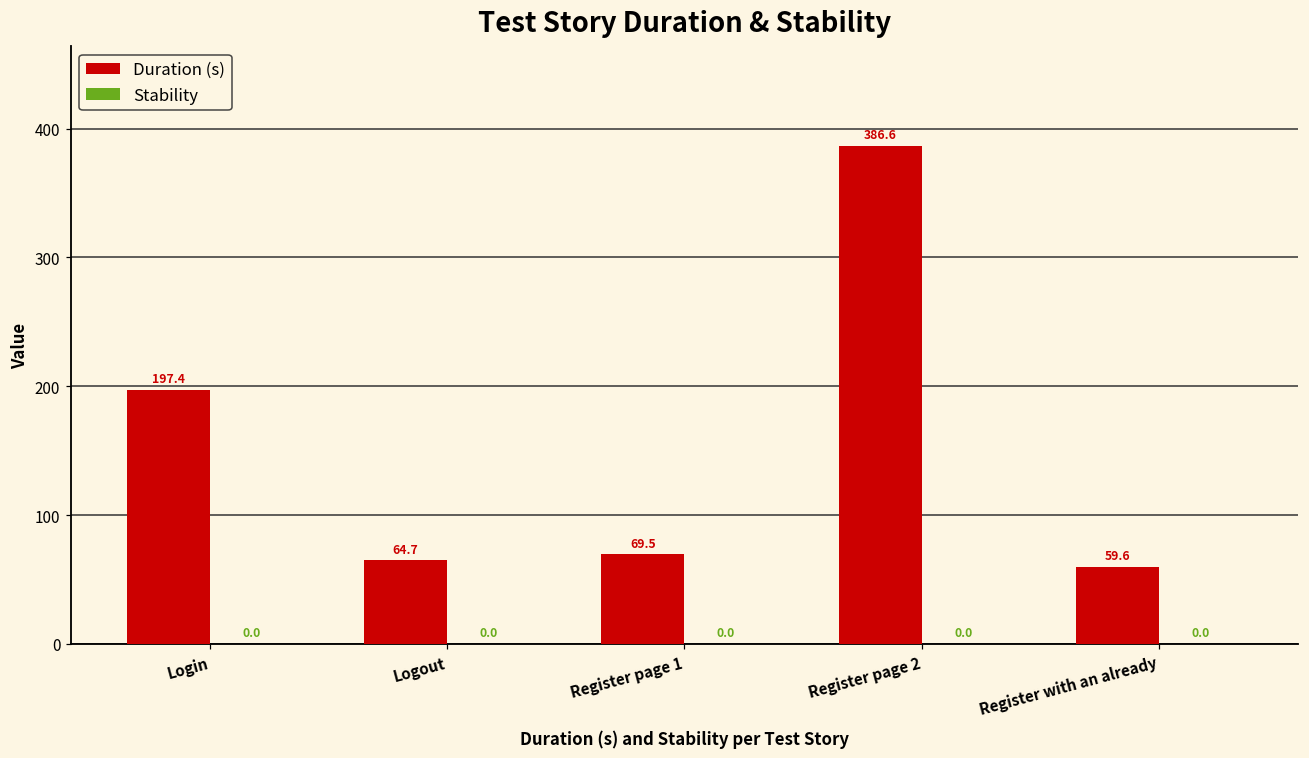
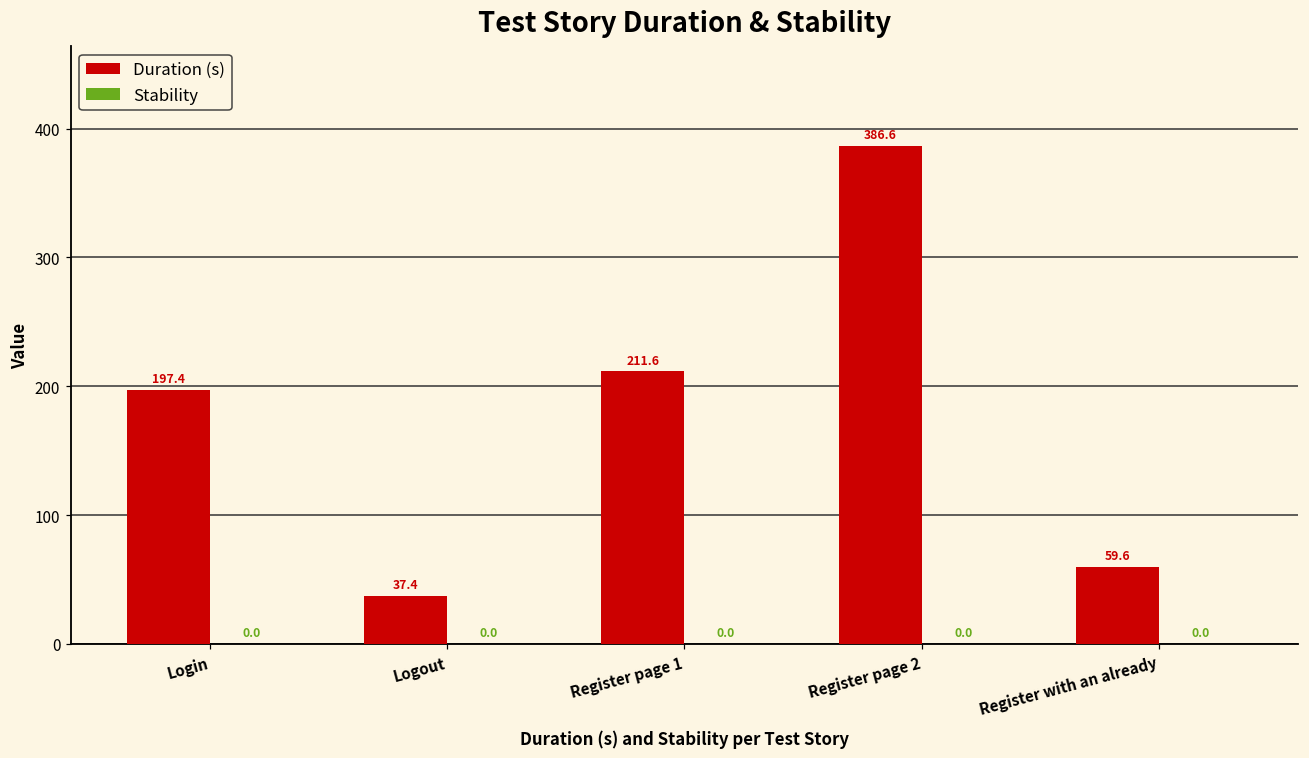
Duration (s), Logout: 64.7 -> 37.4
Duration (s), Register page 1: 69.5 -> 211.6
